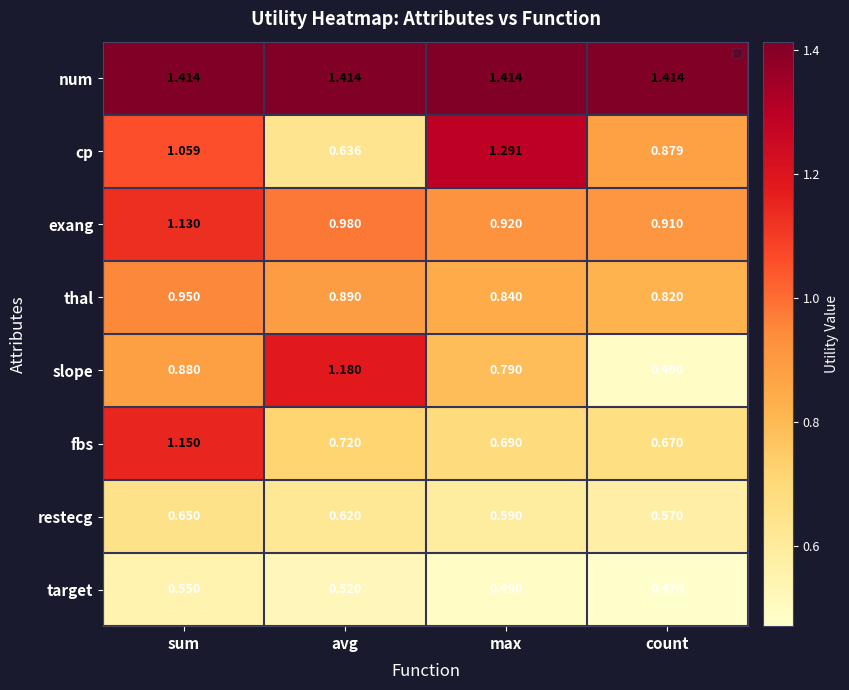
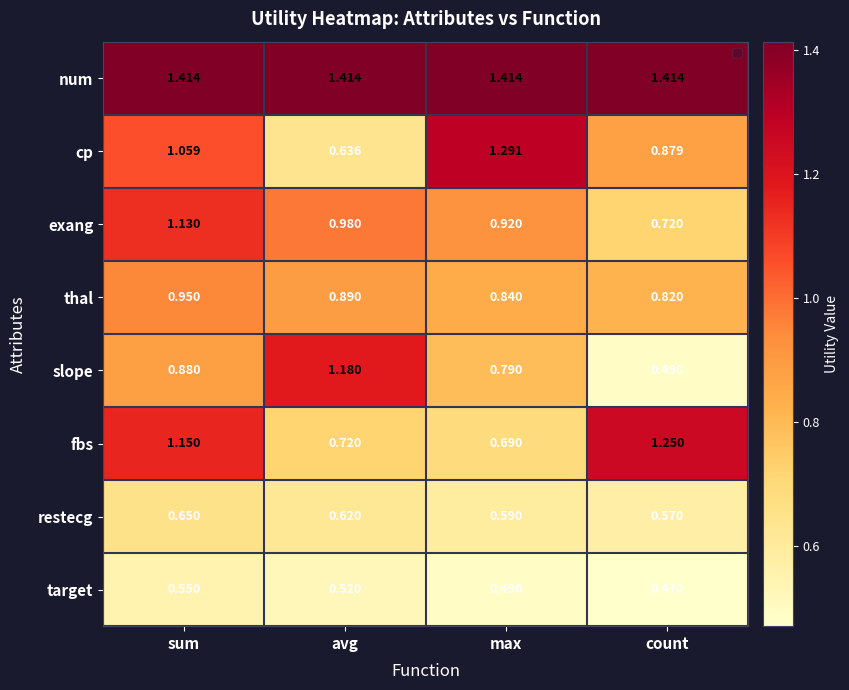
exang, count: 0.910 -> 0.720
fbs, count: 0.670 -> 1.250
